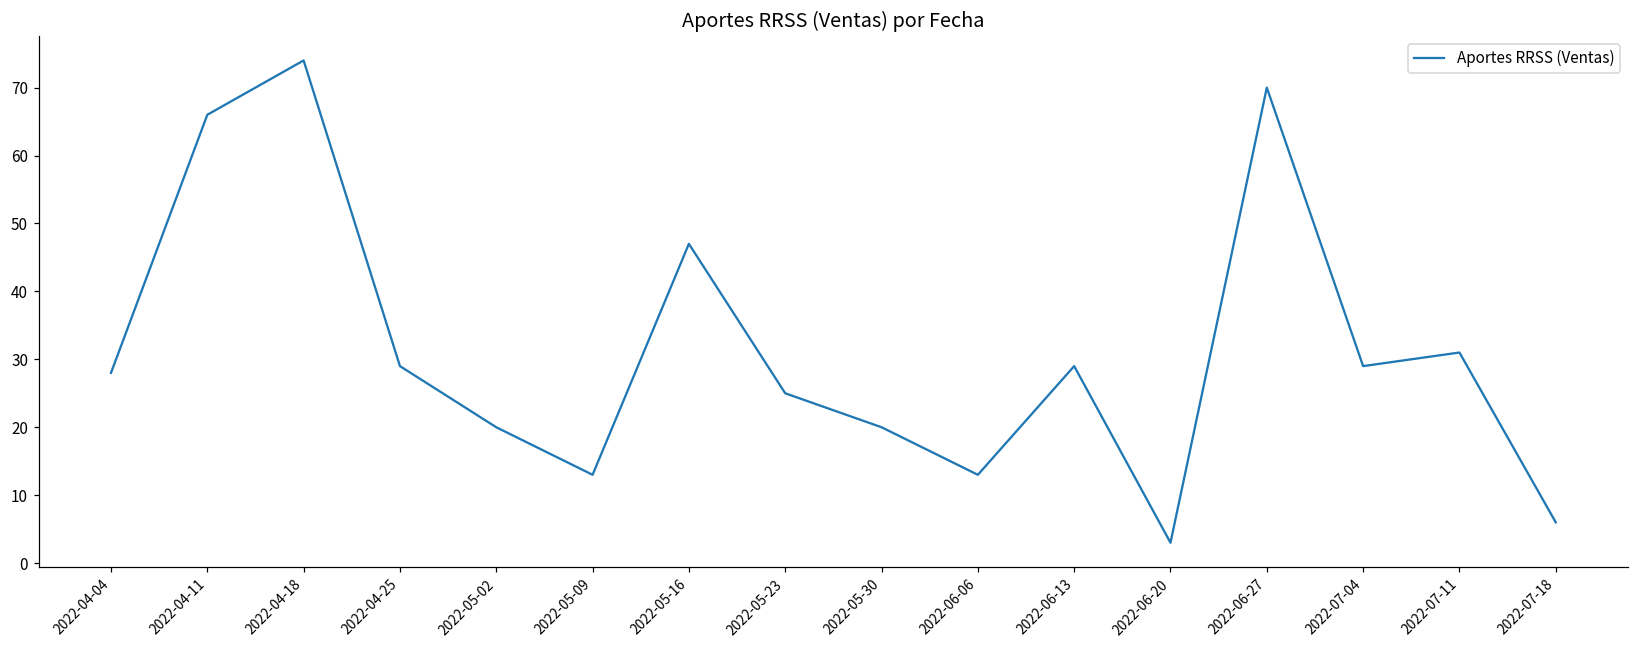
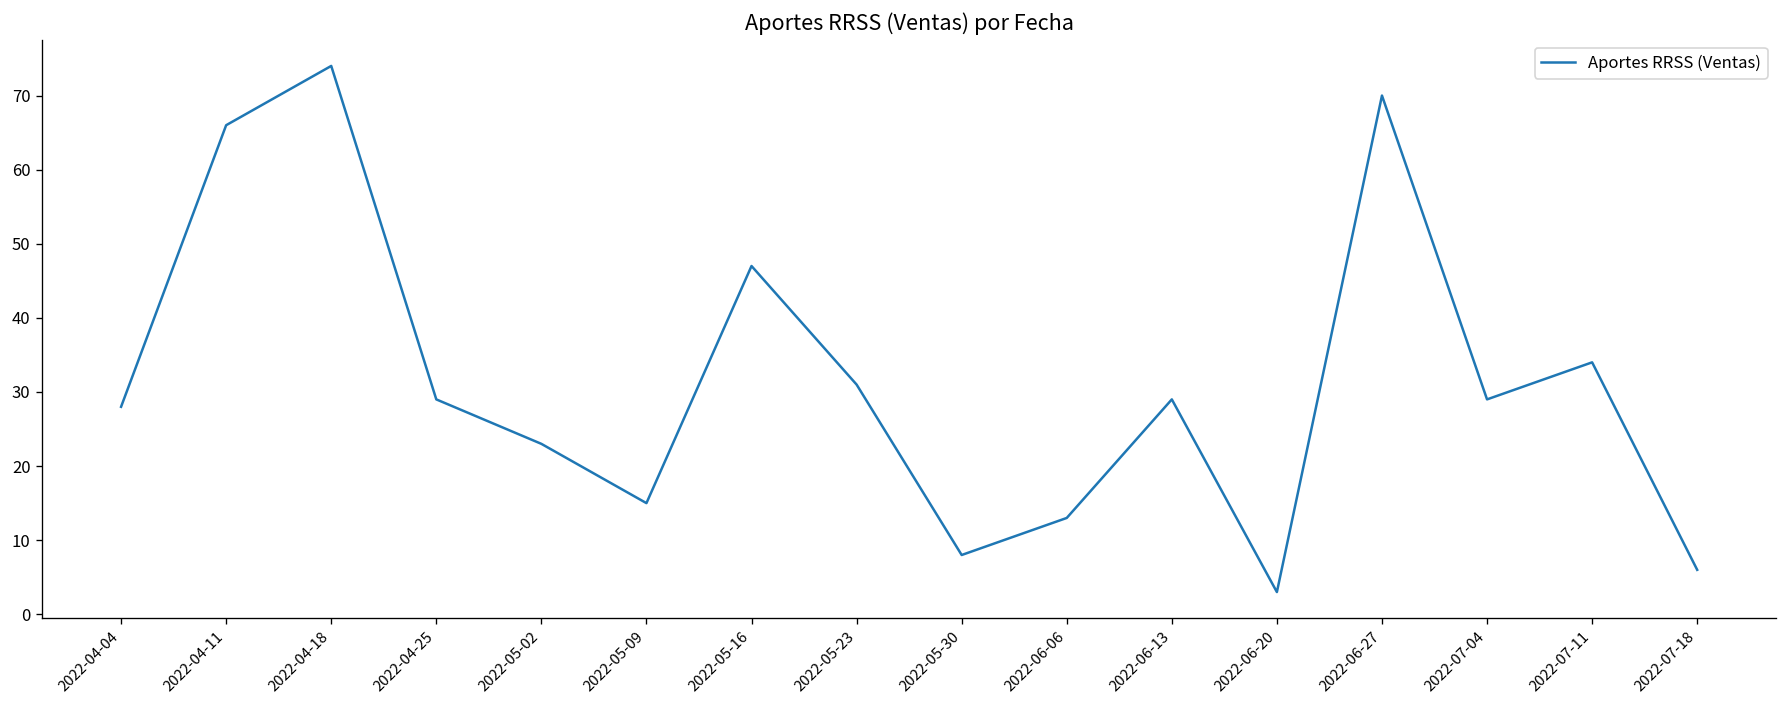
2022-05-02: 20 -> 23
2022-05-09: 13 -> 15
2022-05-23: 25 -> 31
2022-05-30: 20 -> 8
2022-07-11: 31 -> 34
